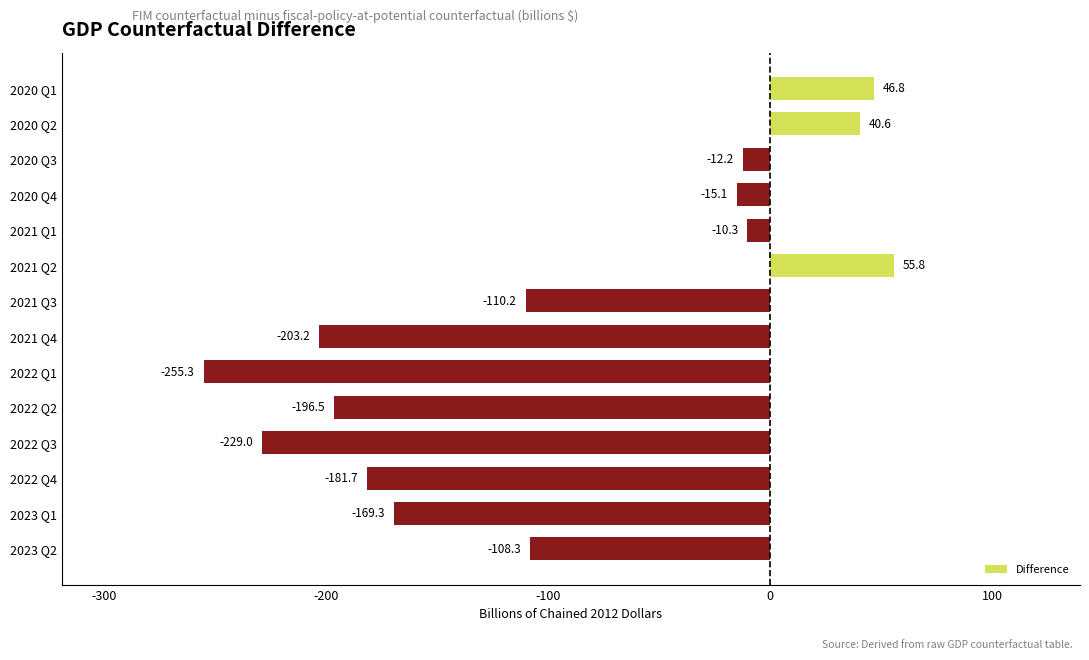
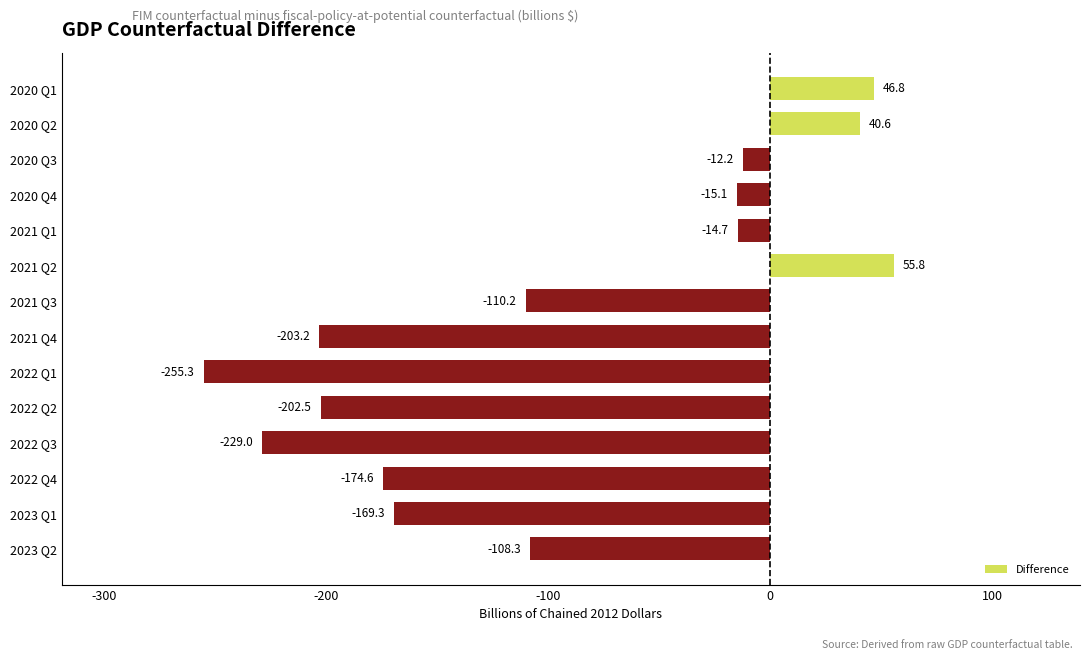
2021 Q1: -10.3 -> -14.7
2022 Q2: -196.5 -> -202.5
2022 Q4: -181.7 -> -174.6
